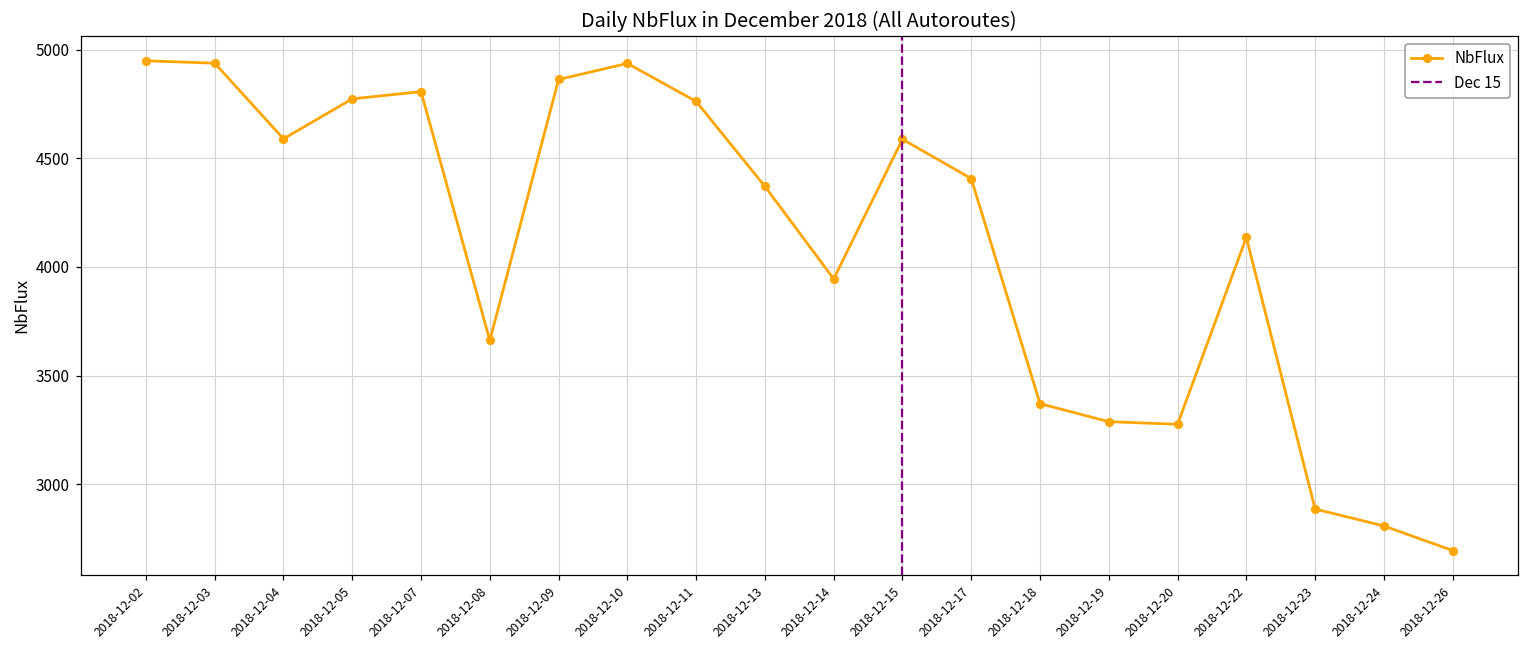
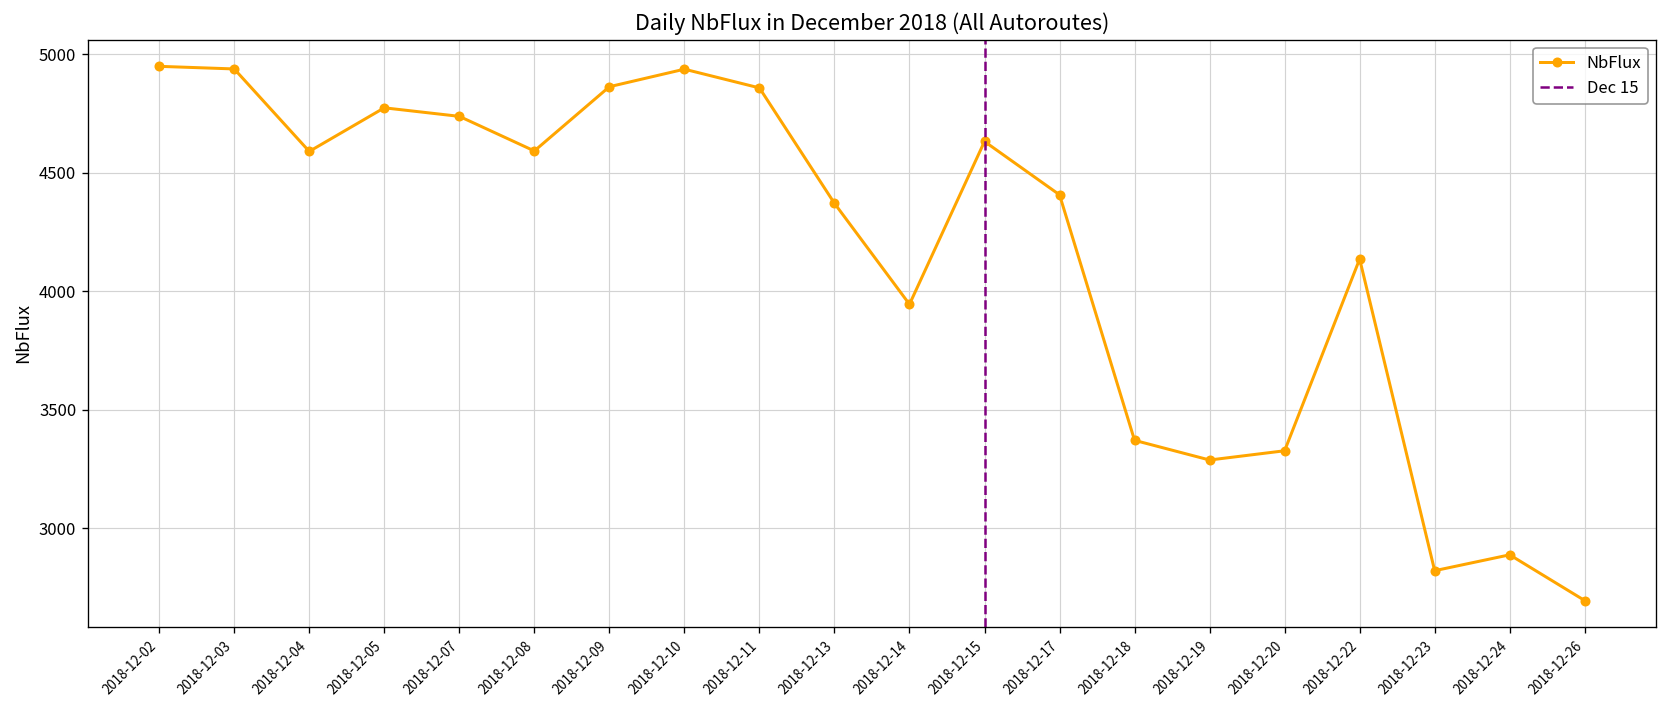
2018-12-07: 4810 -> 4740
2018-12-08: 3660 -> 4590
2018-12-11: 4760 -> 4860
2018-12-15: 4590 -> 4630
2018-12-20: 3280 -> 3330
2018-12-23: 2890 -> 2820
2018-12-24: 2810 -> 2890
